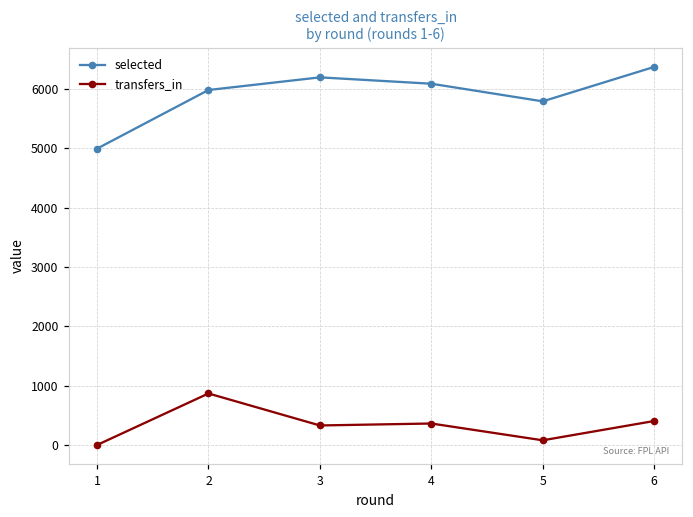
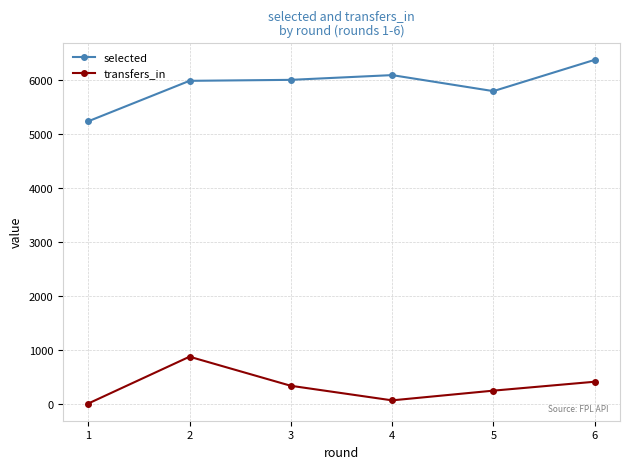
selected, 1: 5000 -> 5200
selected, 3: 6200 -> 6000
transfers_in, 4: 400 -> 100
transfers_in, 5: 100 -> 200
